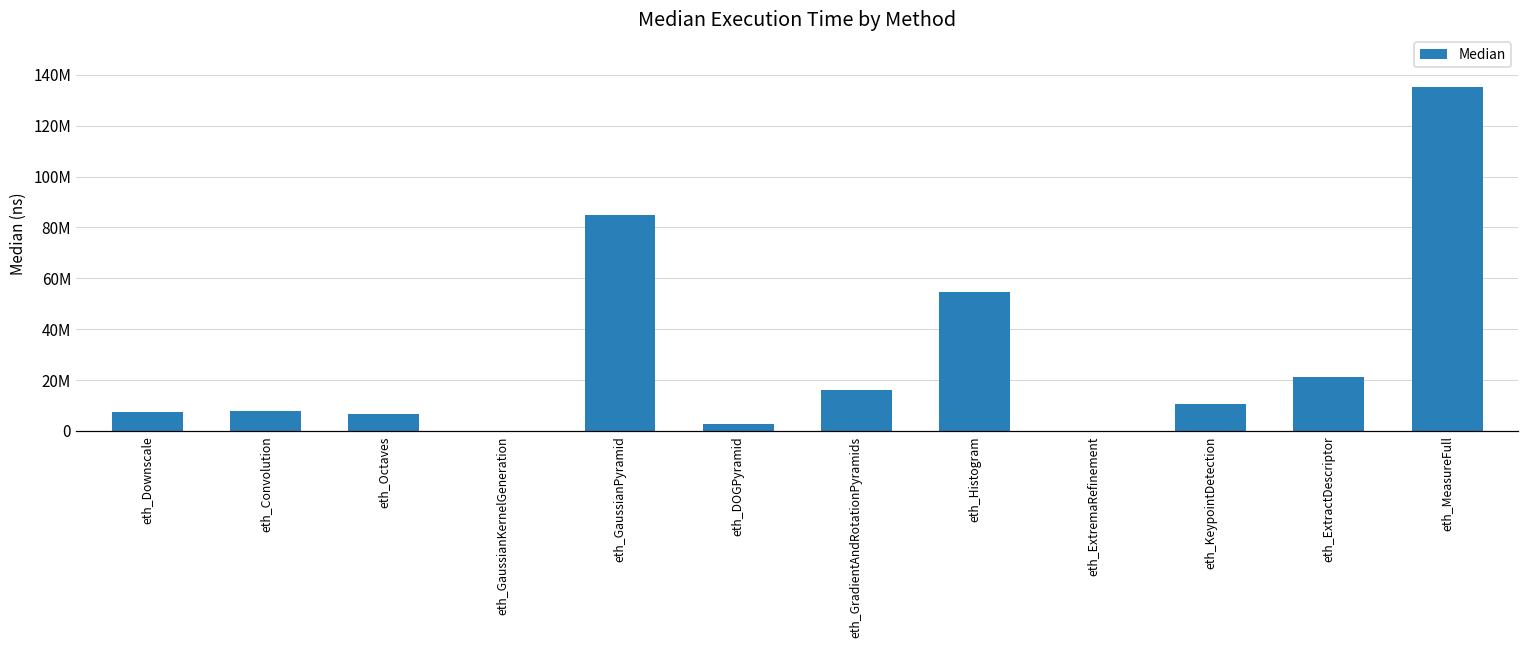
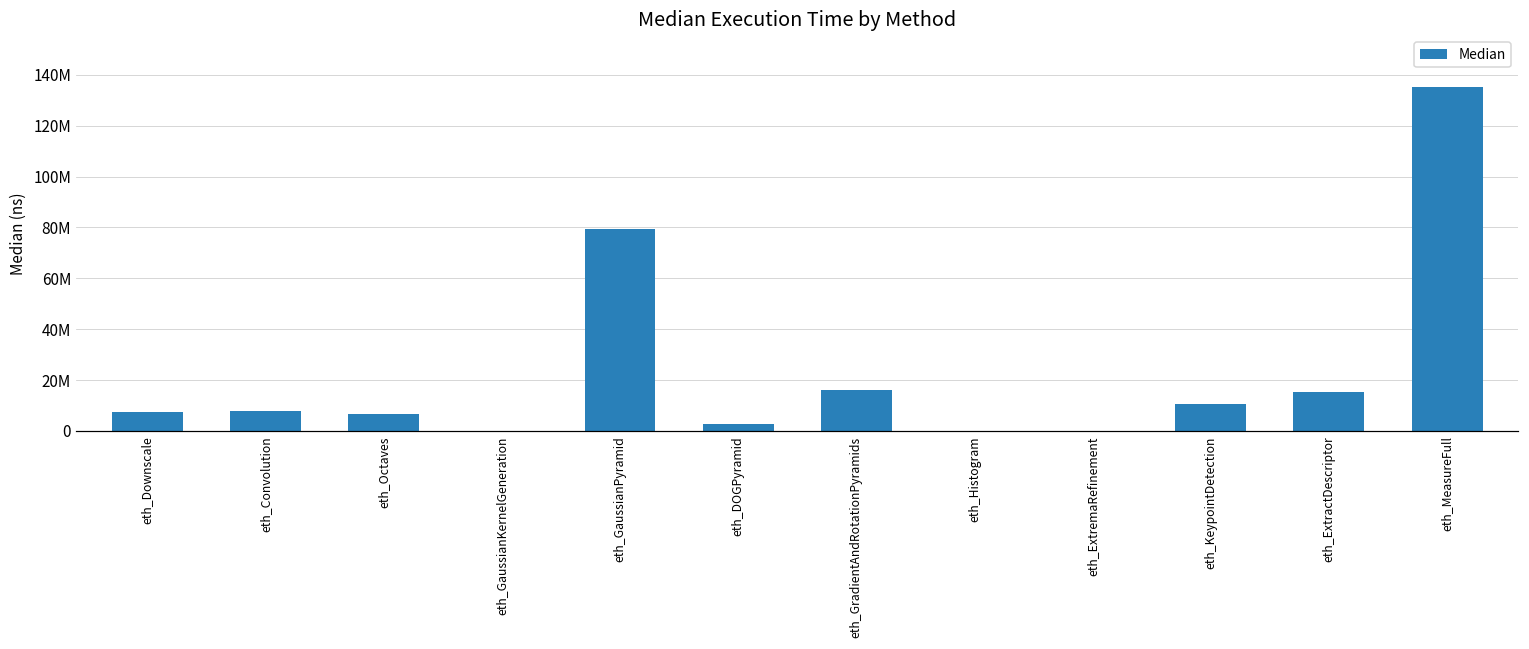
eth_GaussianPyramid: 85000000 -> 79000000
eth_Histogram: 55000000 -> 0
eth_ExtractDescriptor: 21000000 -> 15000000
